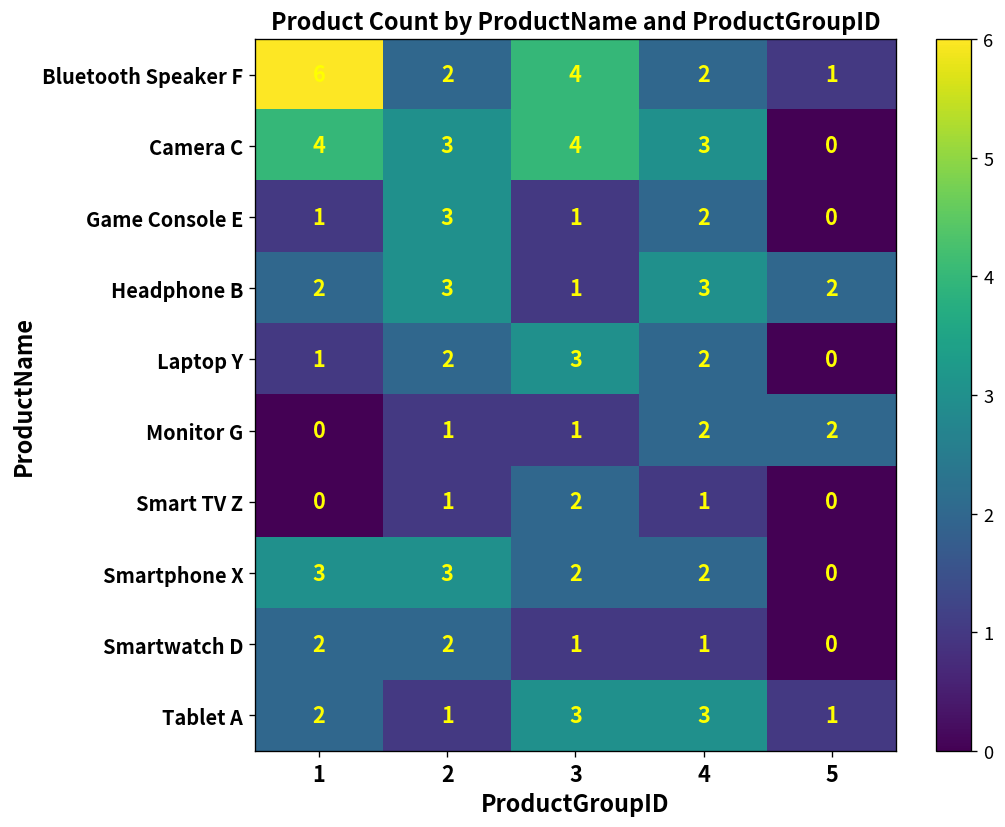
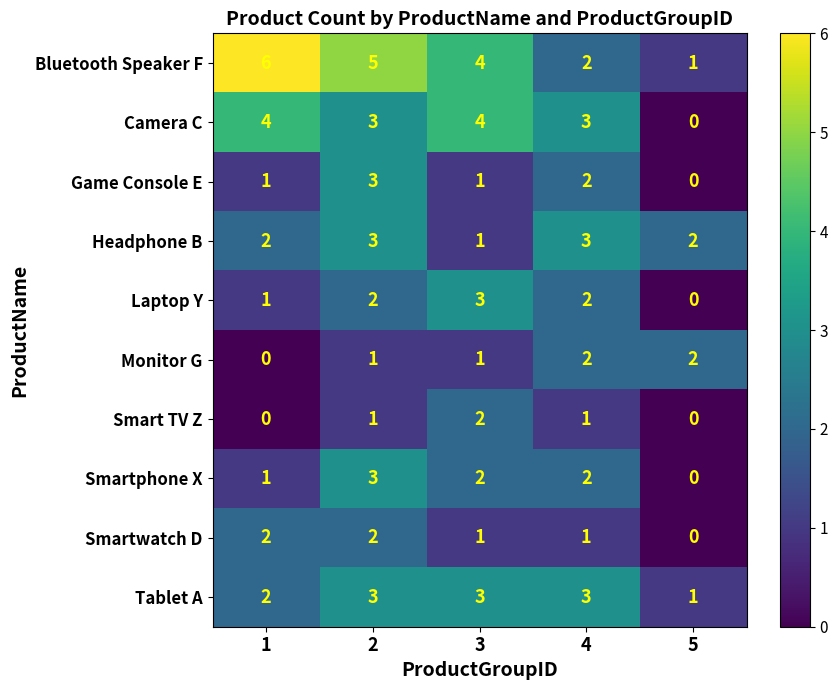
Bluetooth Speaker F, 2: 2 -> 5
Smartphone X, 1: 3 -> 1
Tablet A, 2: 1 -> 3
